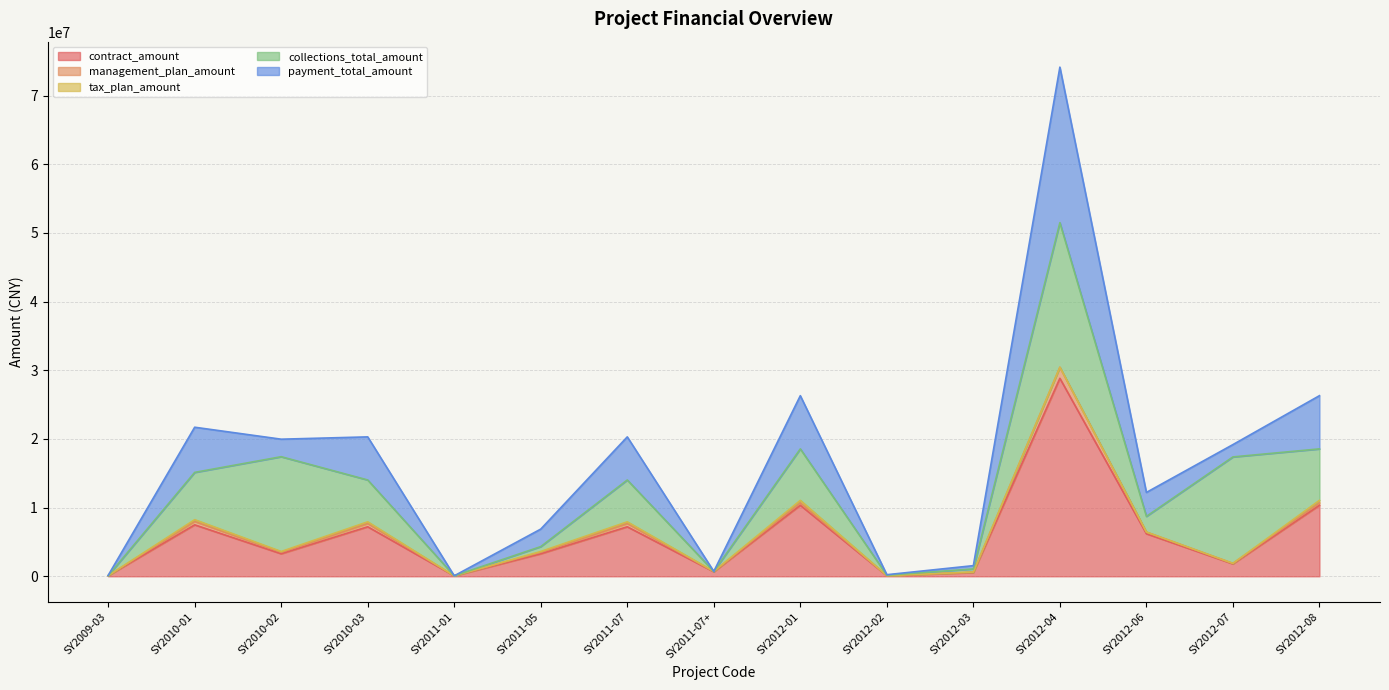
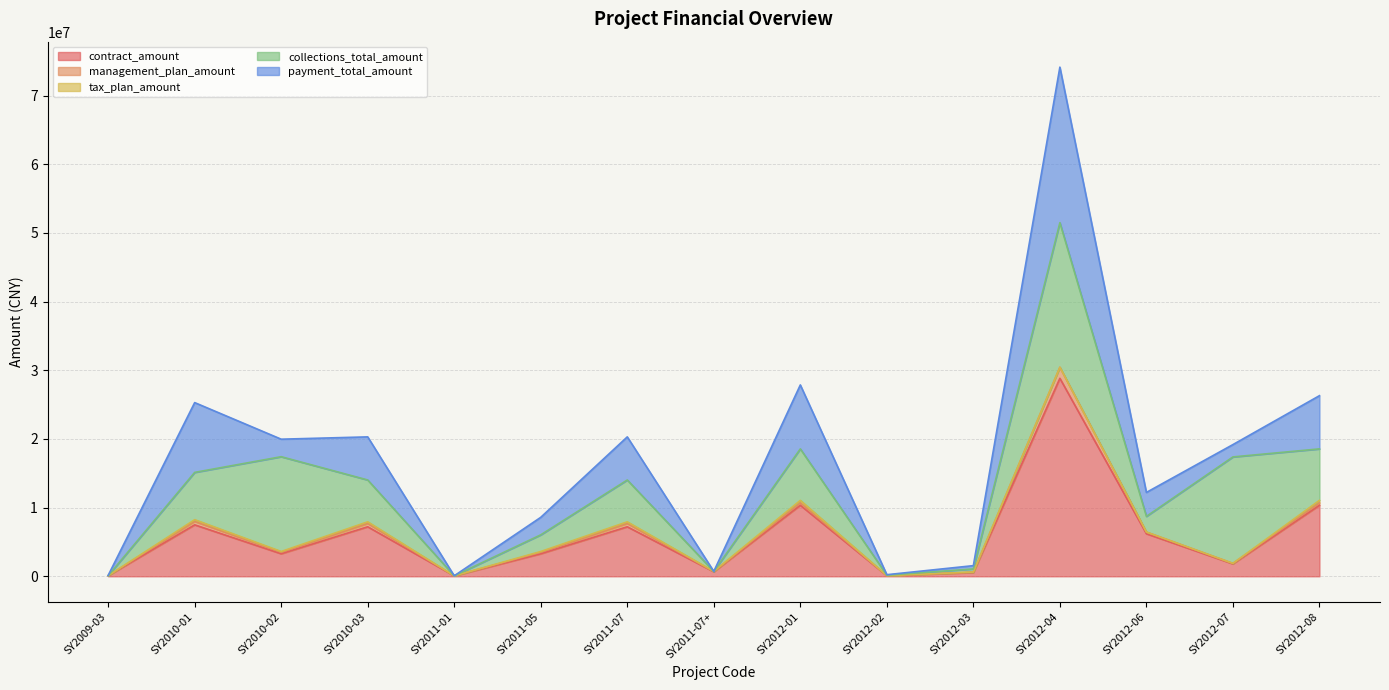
payment_total_amount, SY2010-01: 7000000 -> 10000000
collections_total_amount, SY2011-05: 1000000 -> 2000000
payment_total_amount, SY2012-01: 8000000 -> 9000000
